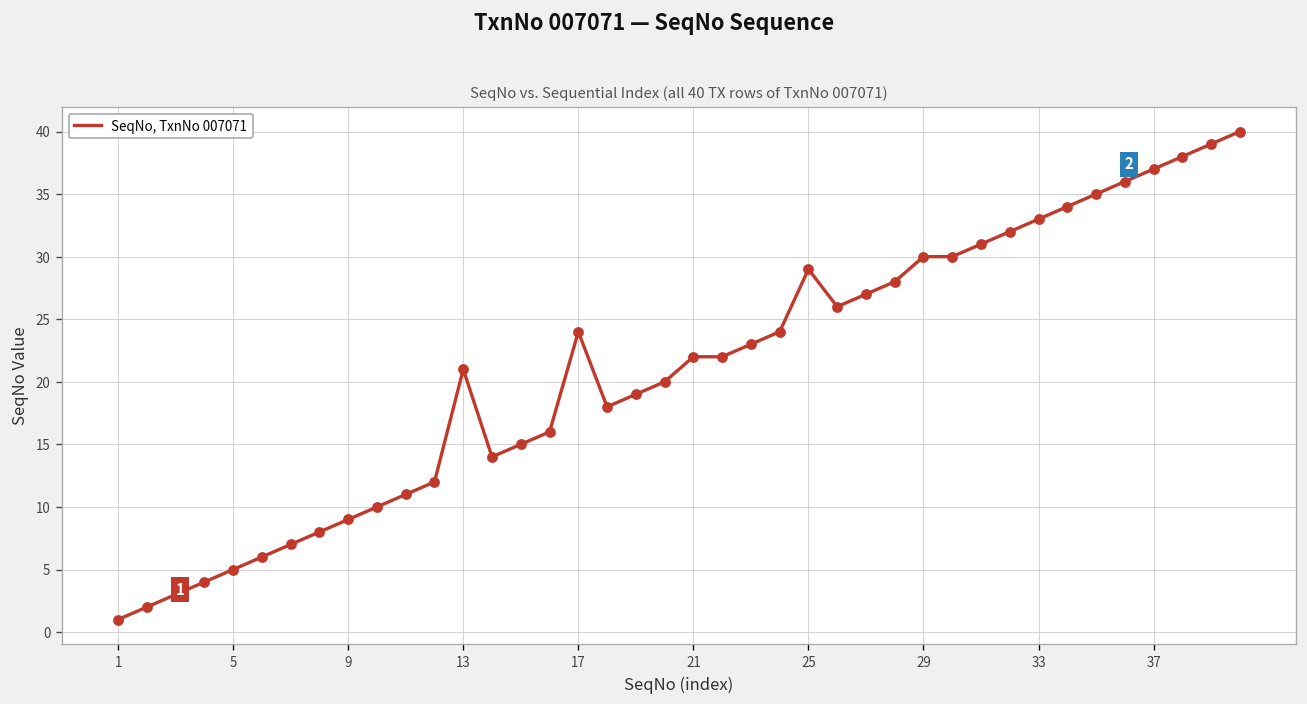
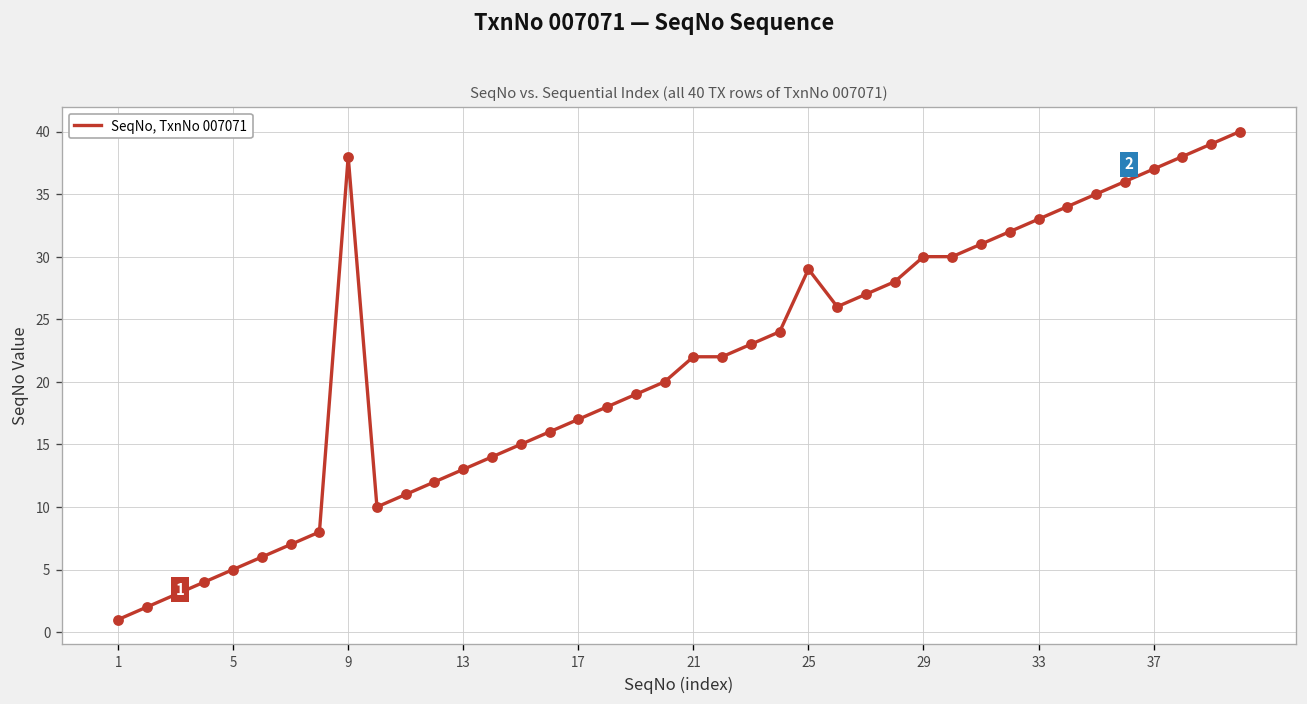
9: 9 -> 38
13: 21 -> 13
17: 24 -> 17
